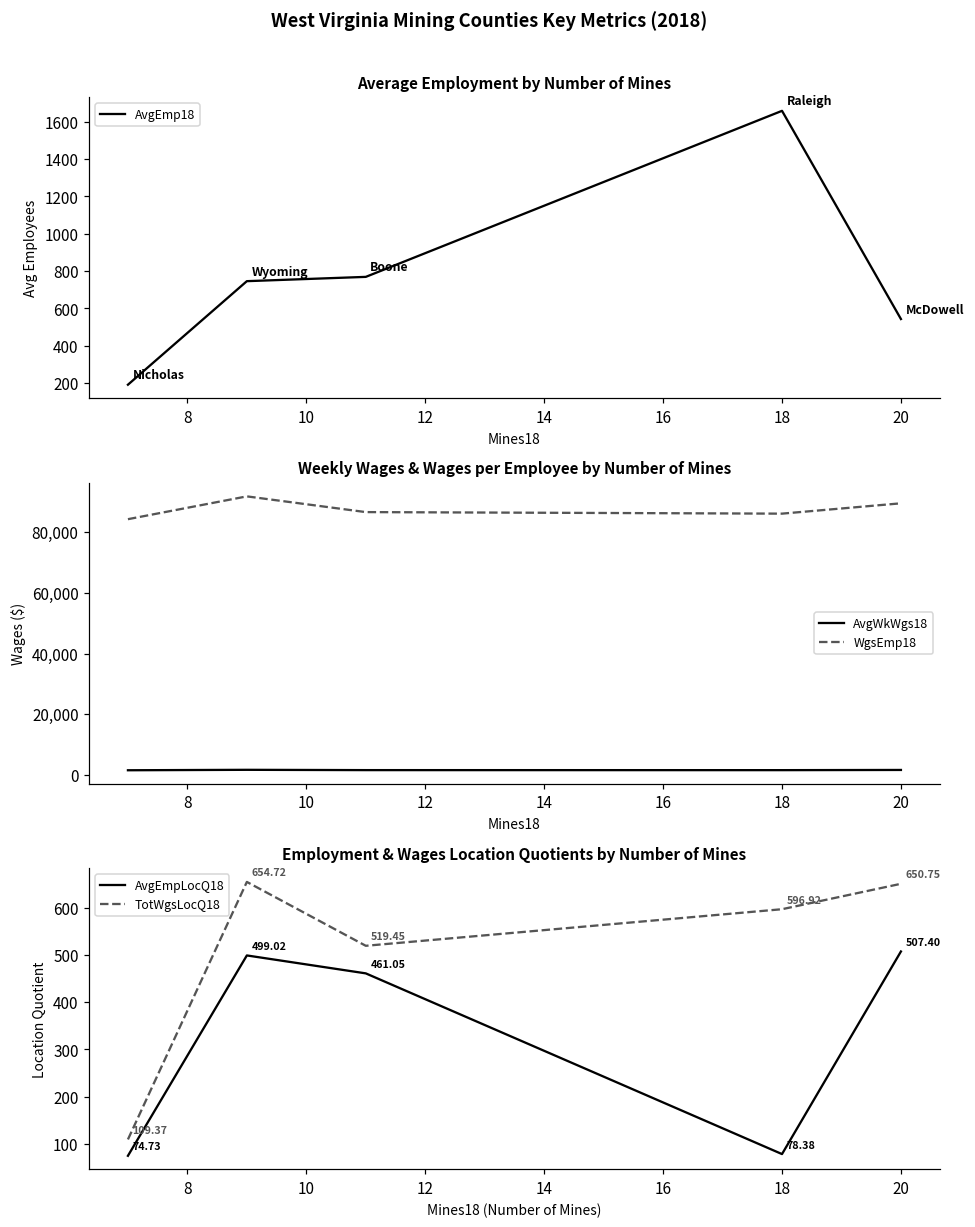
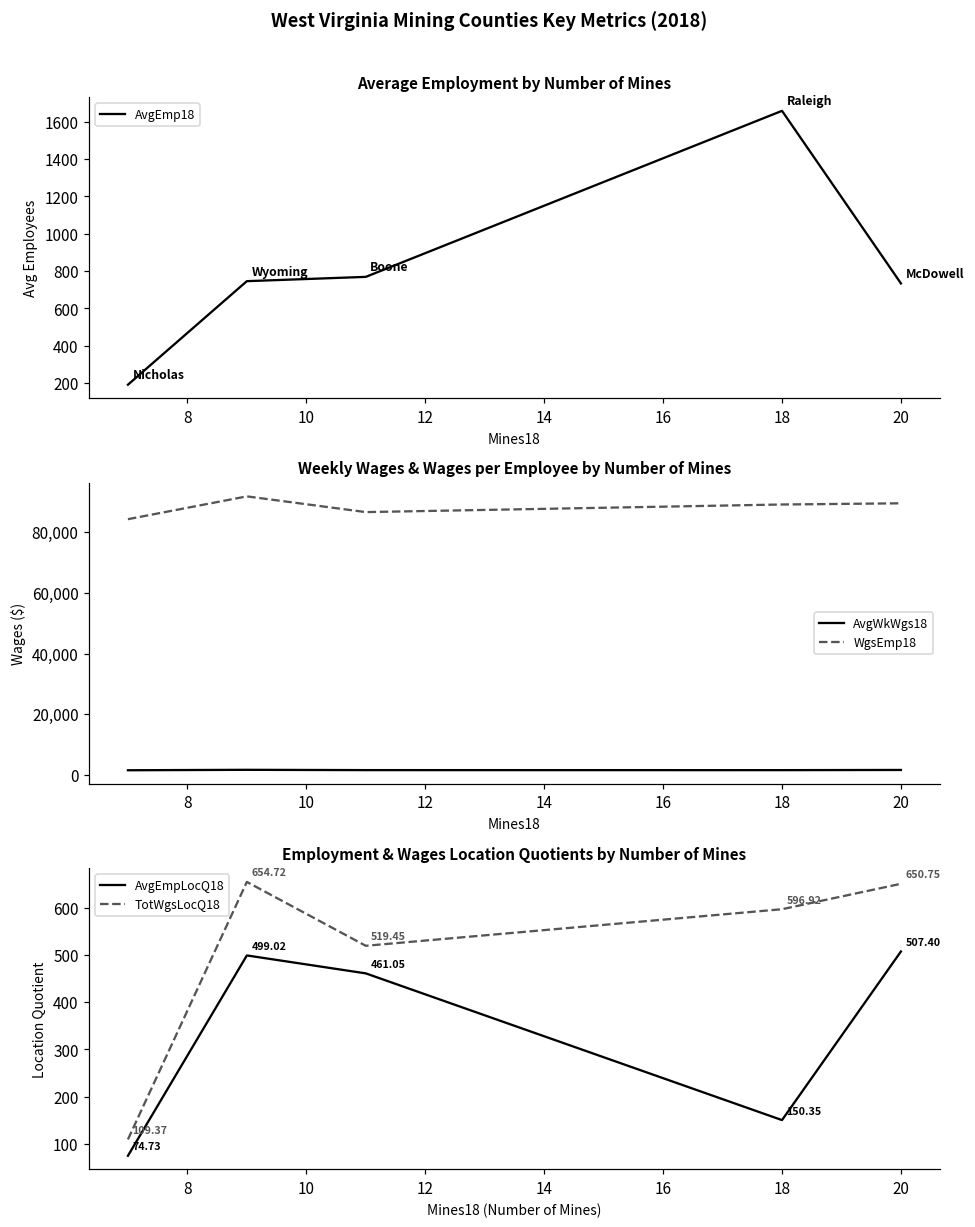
Average Employment by Number of Mines, 20: 540 -> 730
Weekly Wages & Wages per Employee by Number of Mines, WgsEmp18, 18: 86,000 -> 89,000
Employment & Wages Location Quotients by Number of Mines, AvgEmpLocQ18, 18: 78.38 -> 150.35
